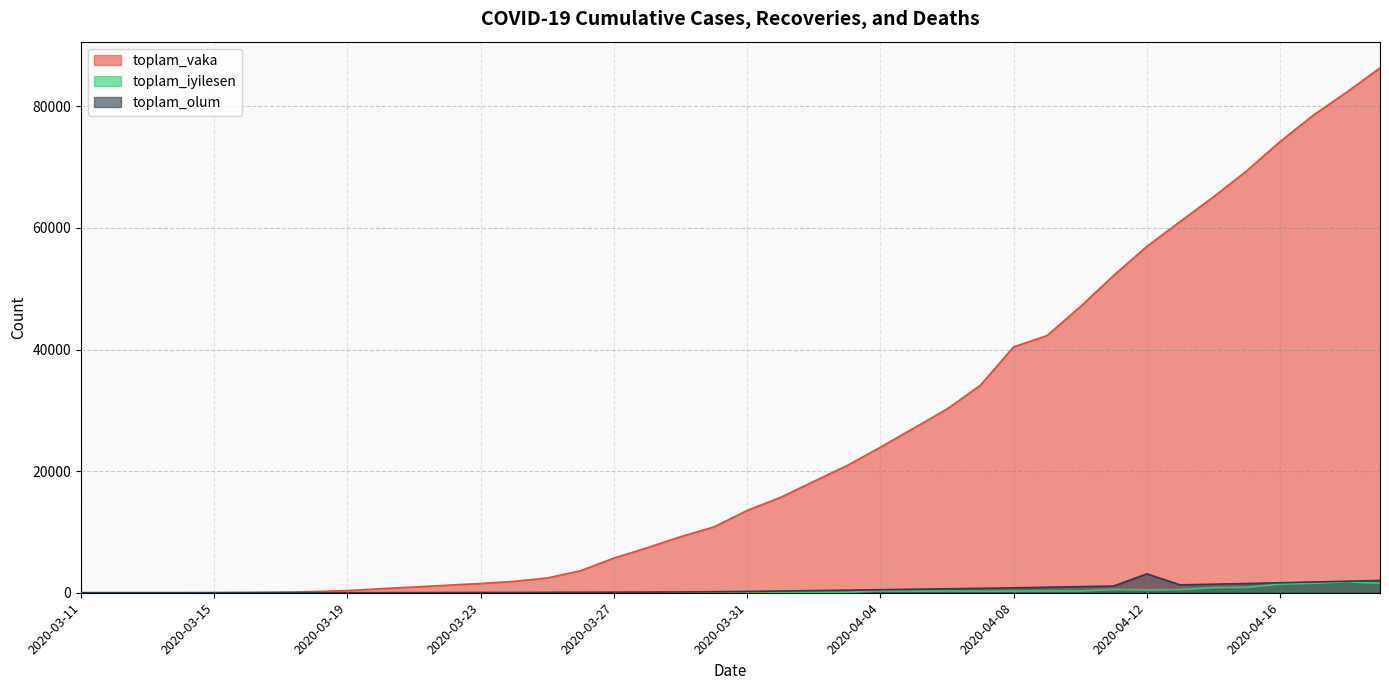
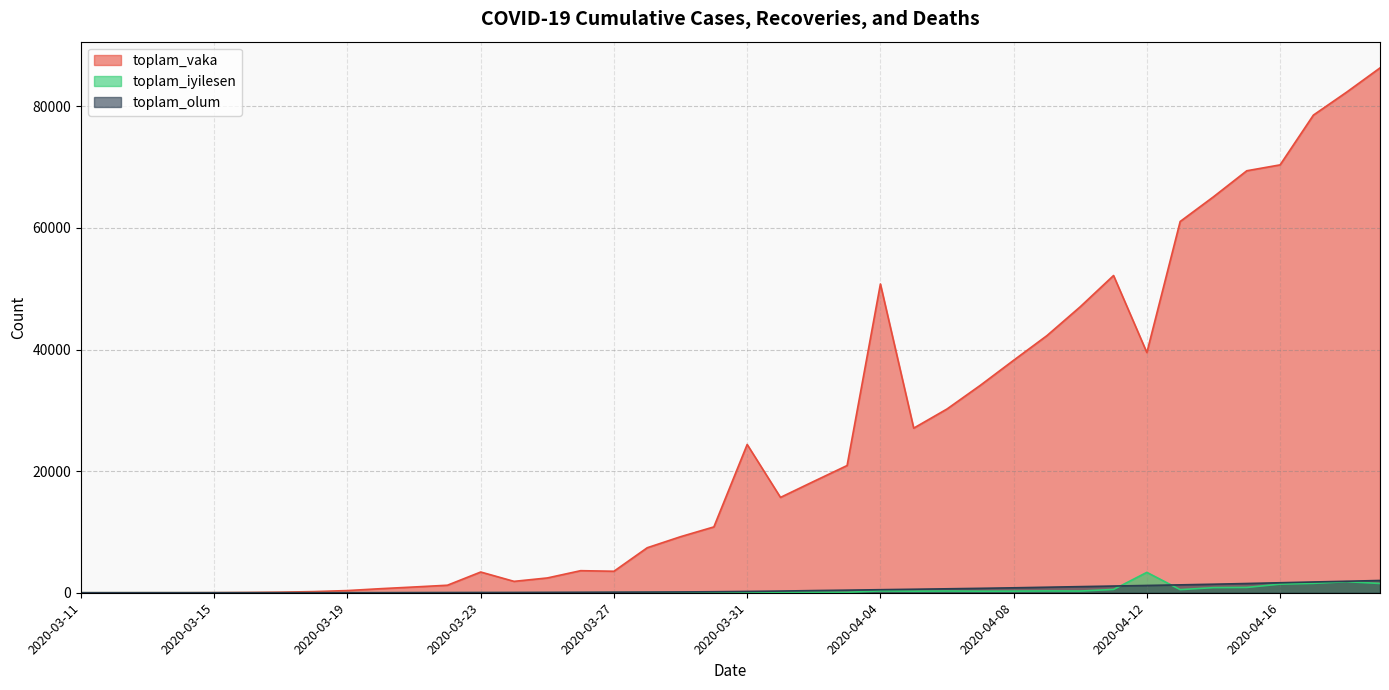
toplam_vaka, 2020-03-23: 2000 -> 3000
toplam_vaka, 2020-03-27: 6000 -> 4000
toplam_vaka, 2020-03-31: 14000 -> 24000
toplam_vaka, 2020-04-04: 24000 -> 51000
toplam_vaka, 2020-04-08: 40000 -> 38000
toplam_vaka, 2020-04-12: 57000 -> 40000
toplam_iyilesen, 2020-04-12: 0 -> 3000
toplam_olum, 2020-04-12: 3000 -> 1000
toplam_vaka, 2020-04-16: 74000 -> 70000
